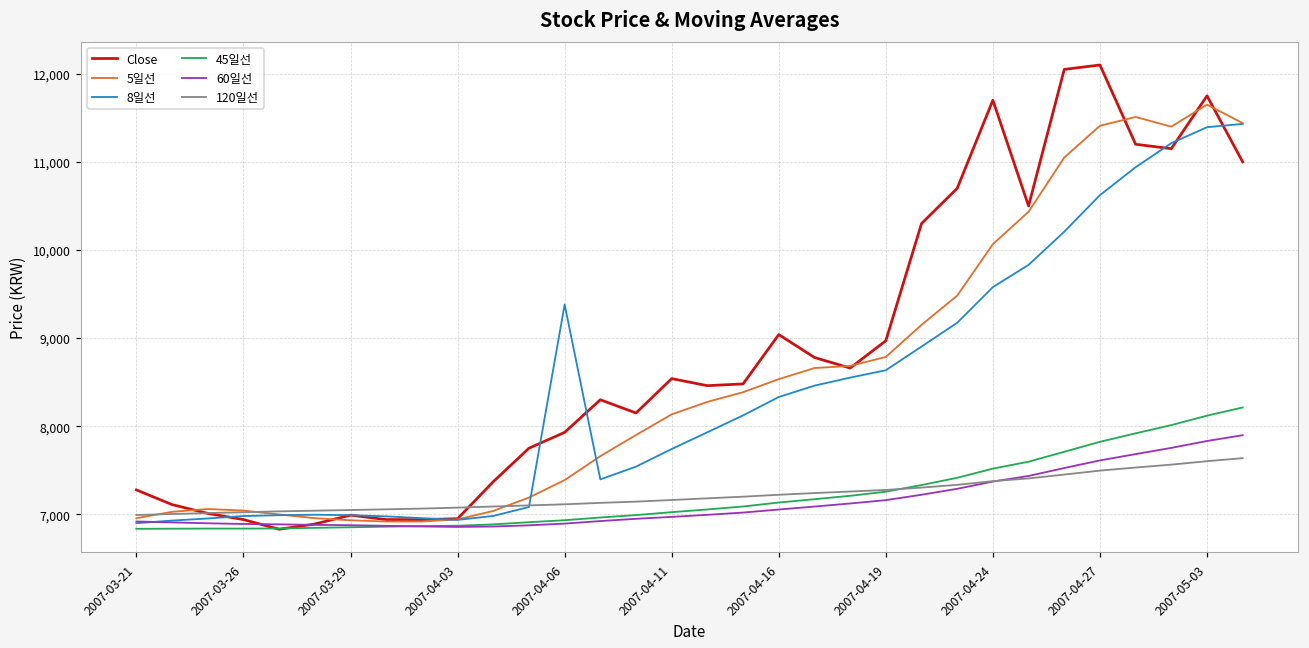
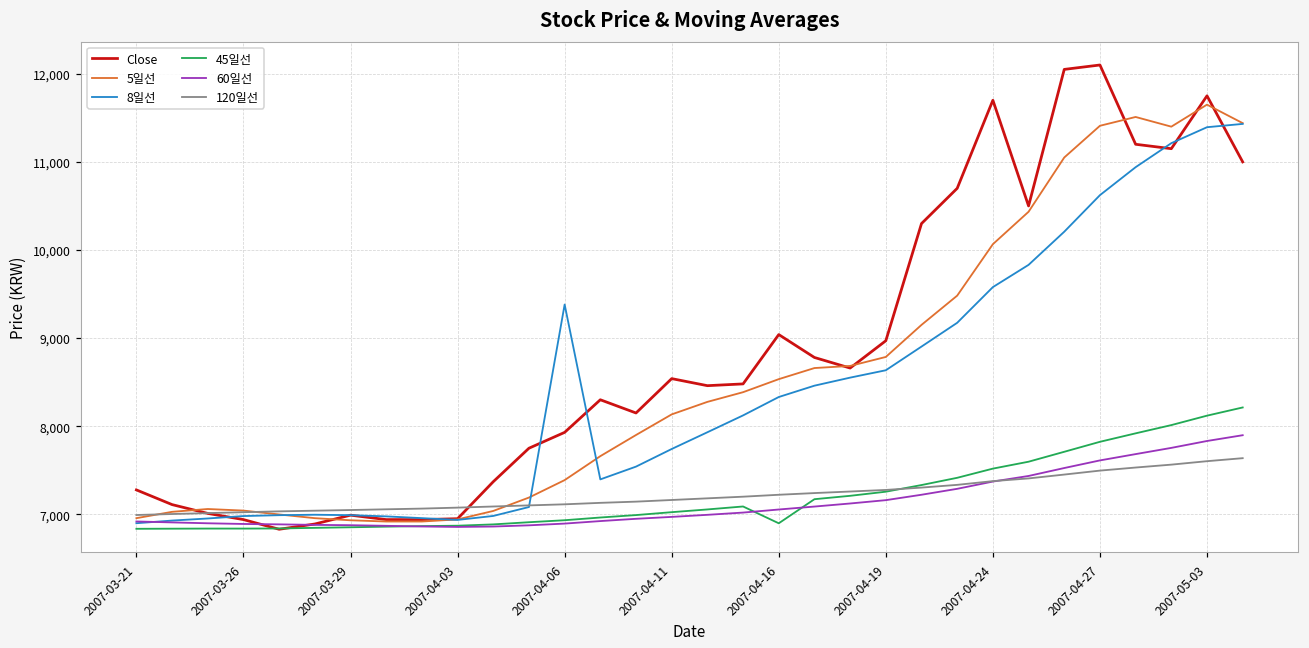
45일선, 2007-04-16: 7,100 -> 6,900
